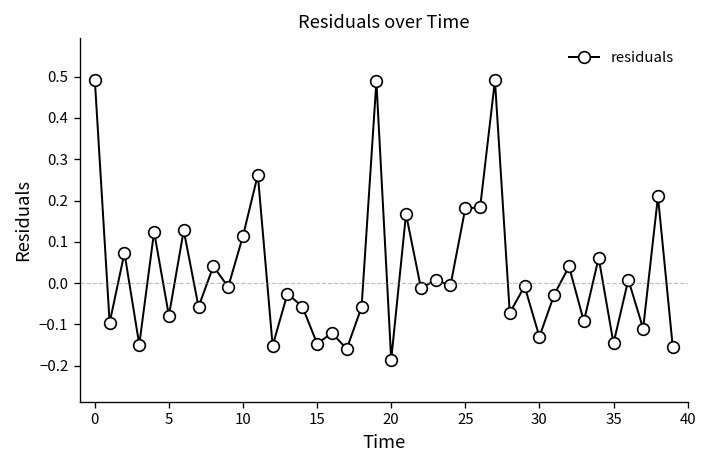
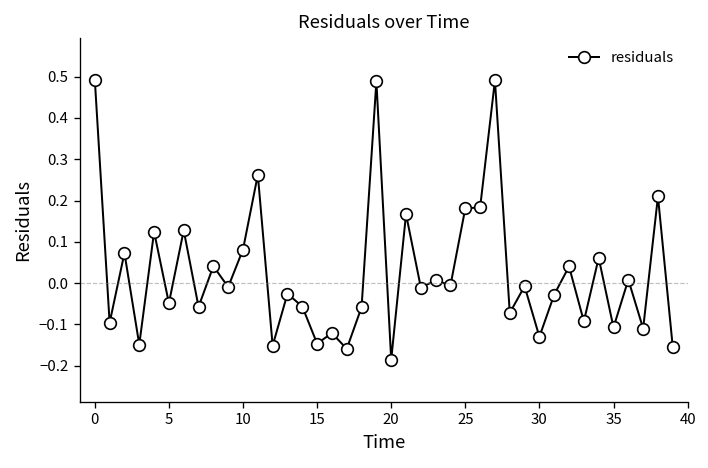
5: -0.08 -> -0.05
10: 0.11 -> 0.08
35: -0.15 -> -0.11
